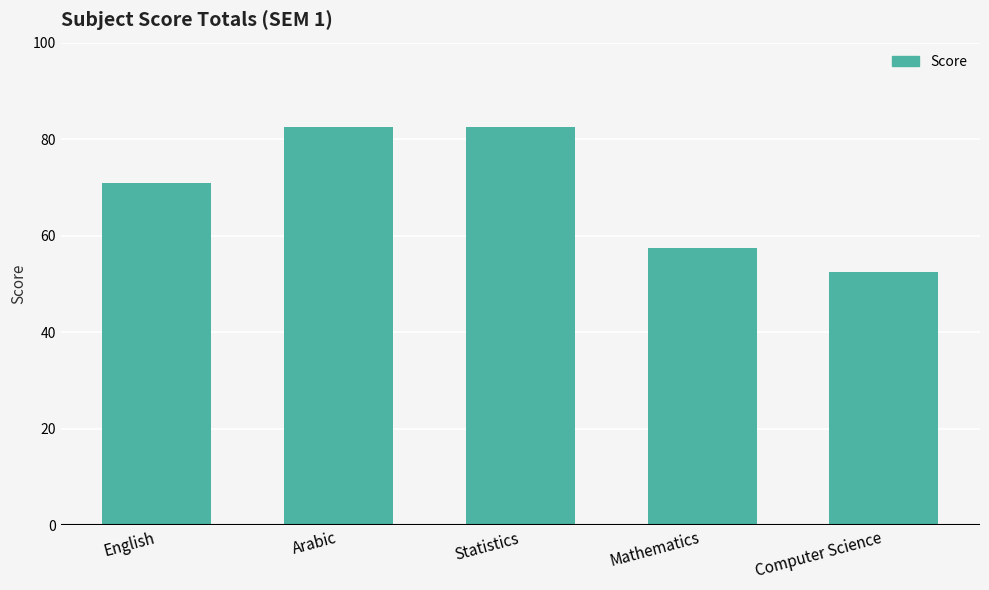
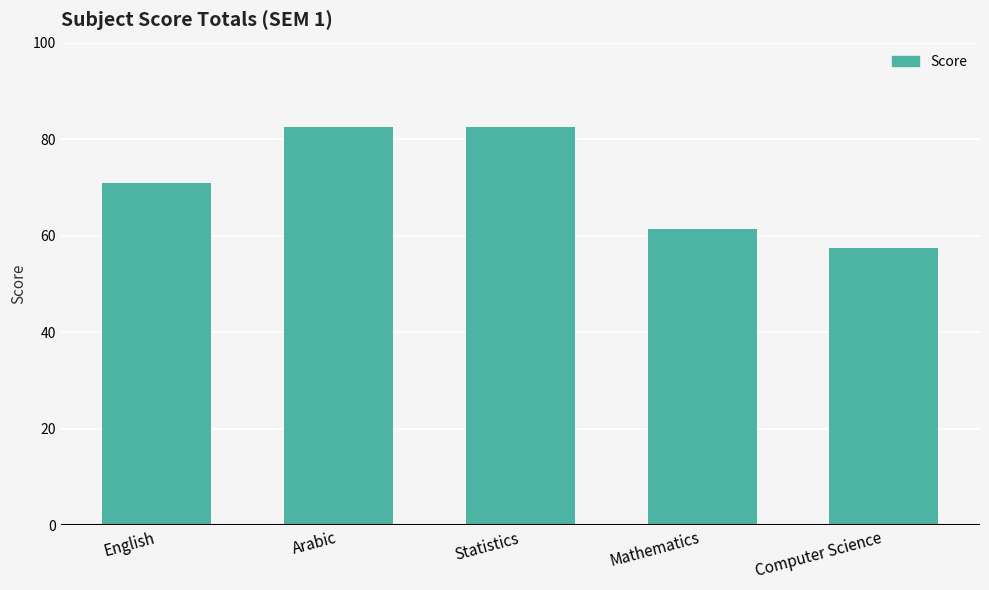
Mathematics: 58 -> 61
Computer Science: 53 -> 58
